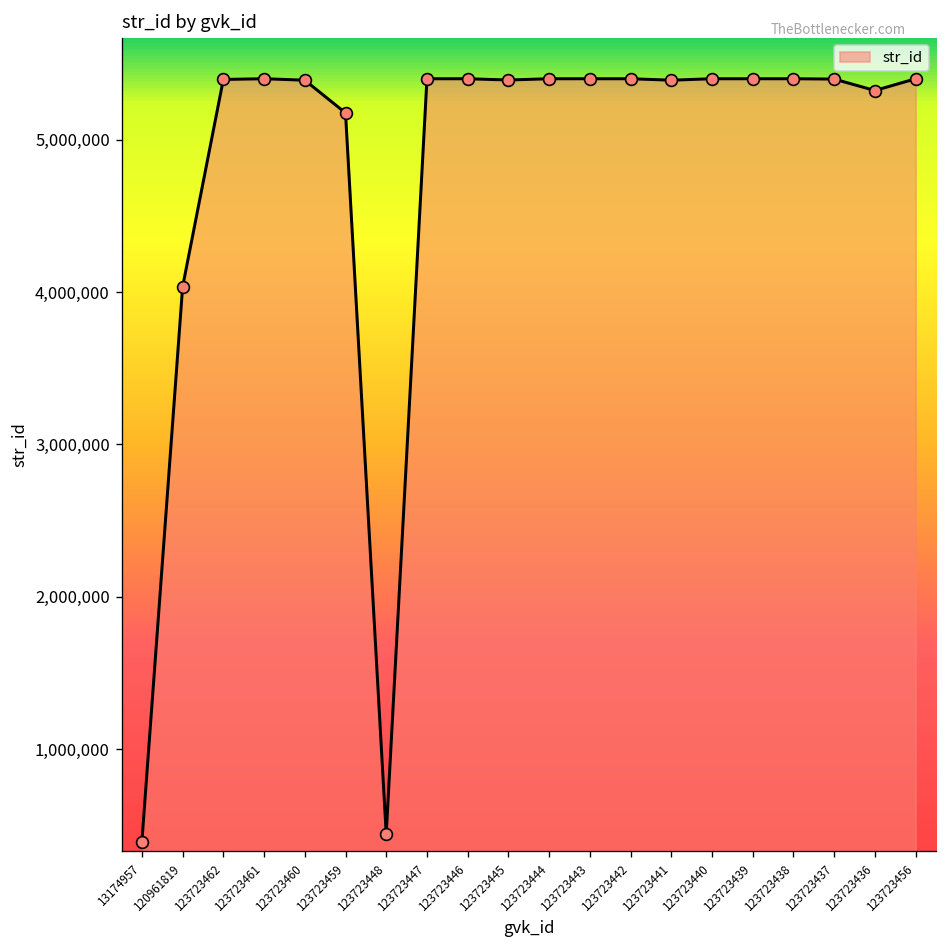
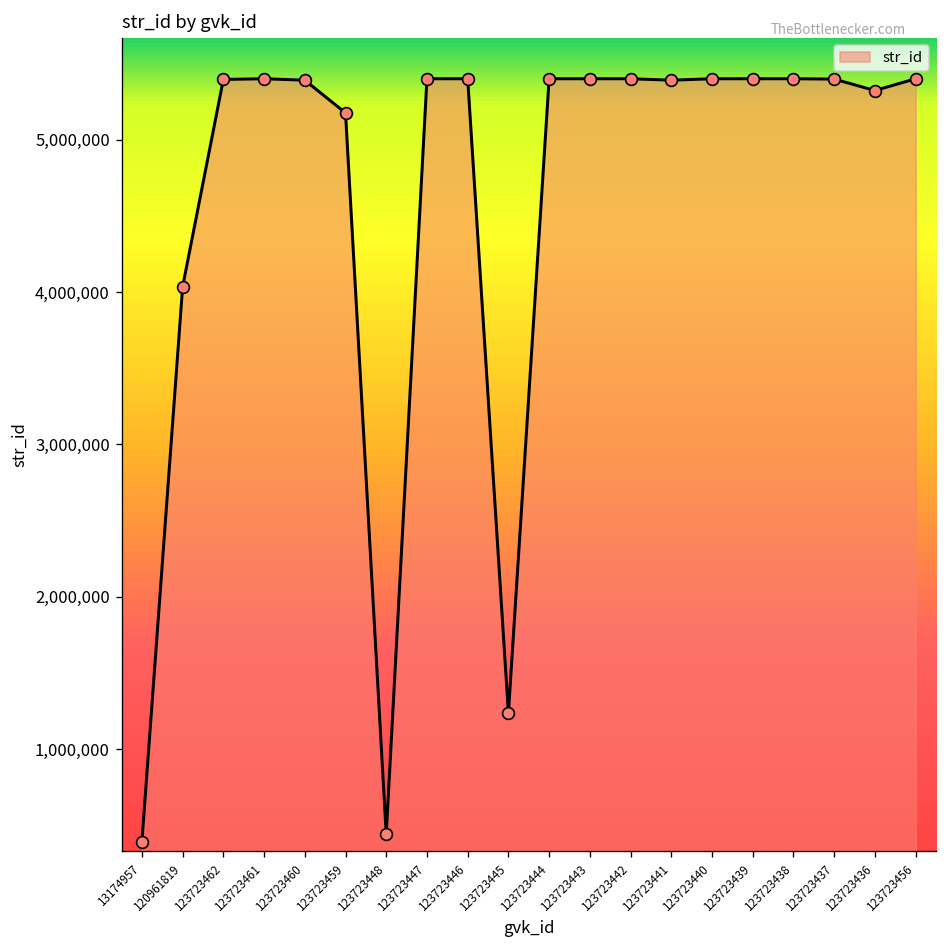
123723445: 5,390,000 -> 1,240,000
